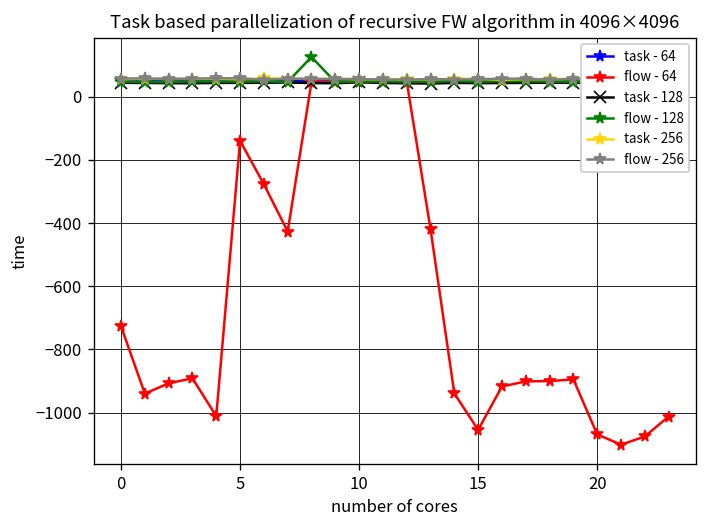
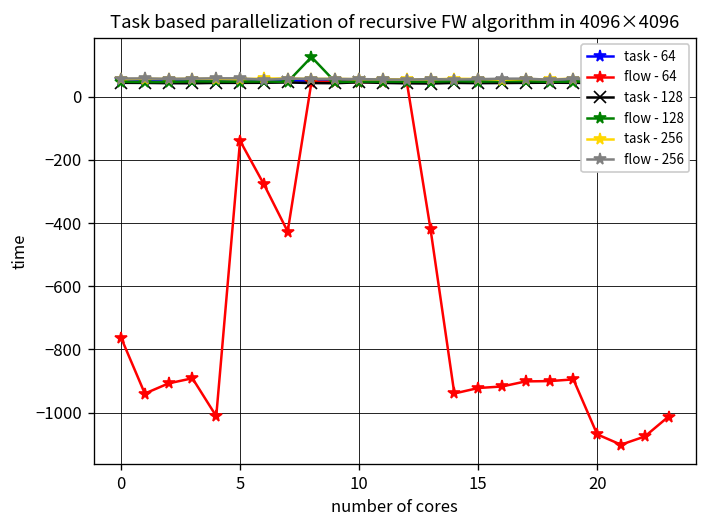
flow - 64, 0: -730 -> -760
flow - 64, 15: -1050 -> -920
